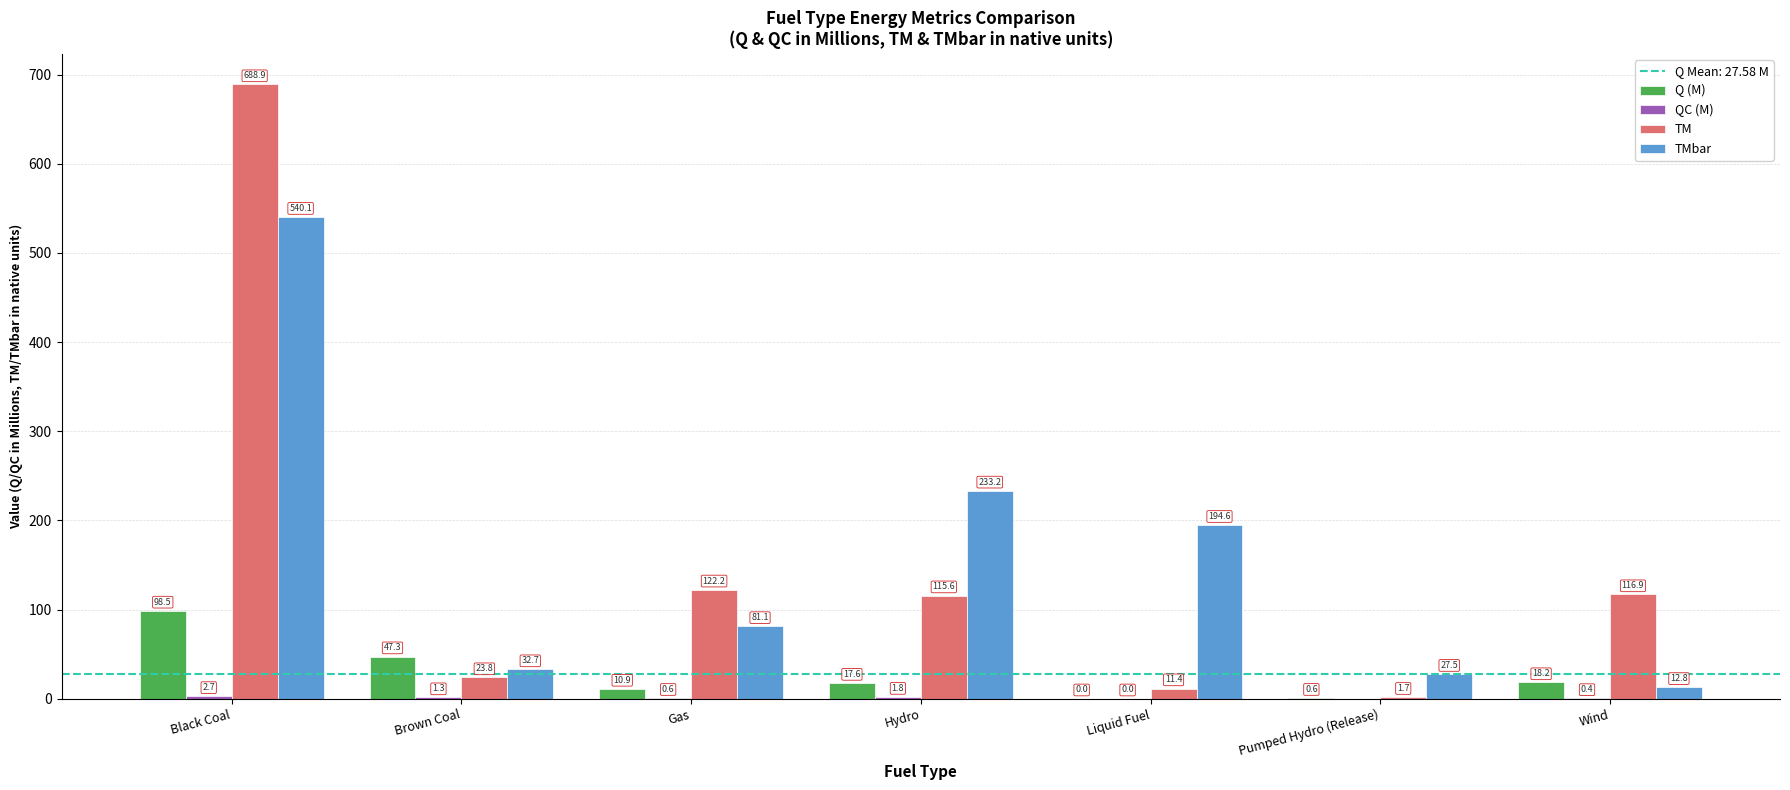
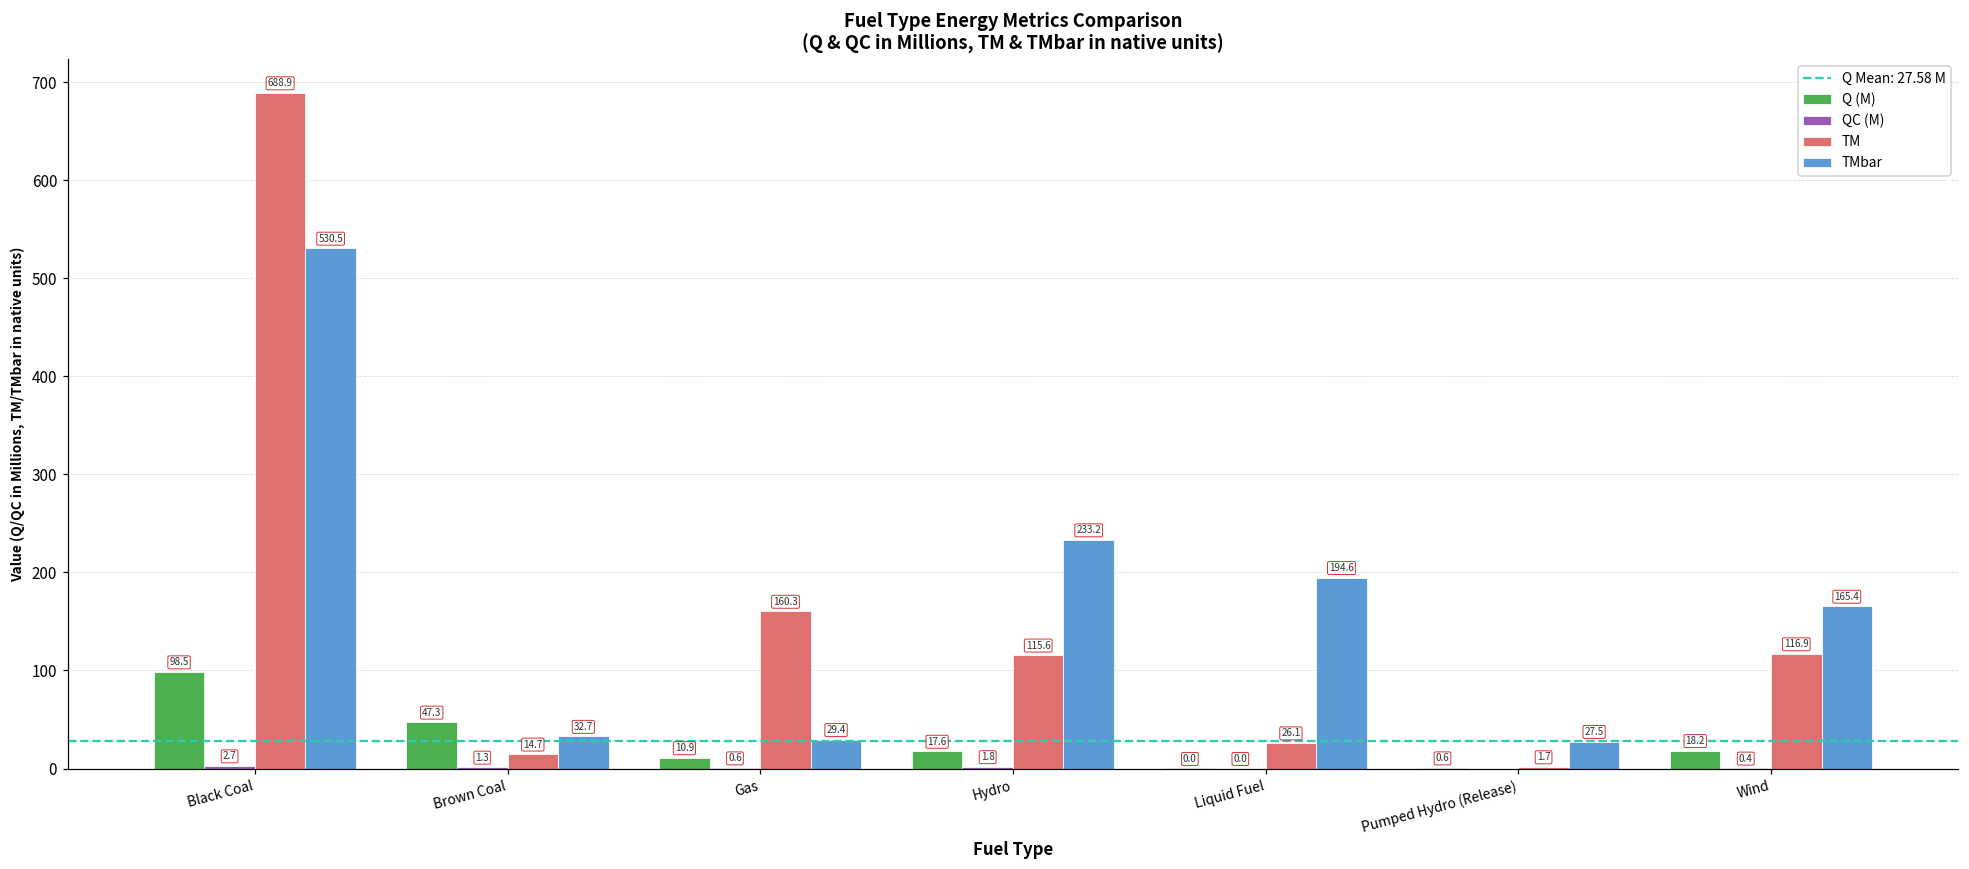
TMbar, Black Coal: 540.1 -> 530.5
TM, Brown Coal: 23.8 -> 14.7
TM, Gas: 122.2 -> 160.3
TMbar, Gas: 81.1 -> 29.4
TM, Liquid Fuel: 11.4 -> 26.1
TMbar, Wind: 12.8 -> 165.4
